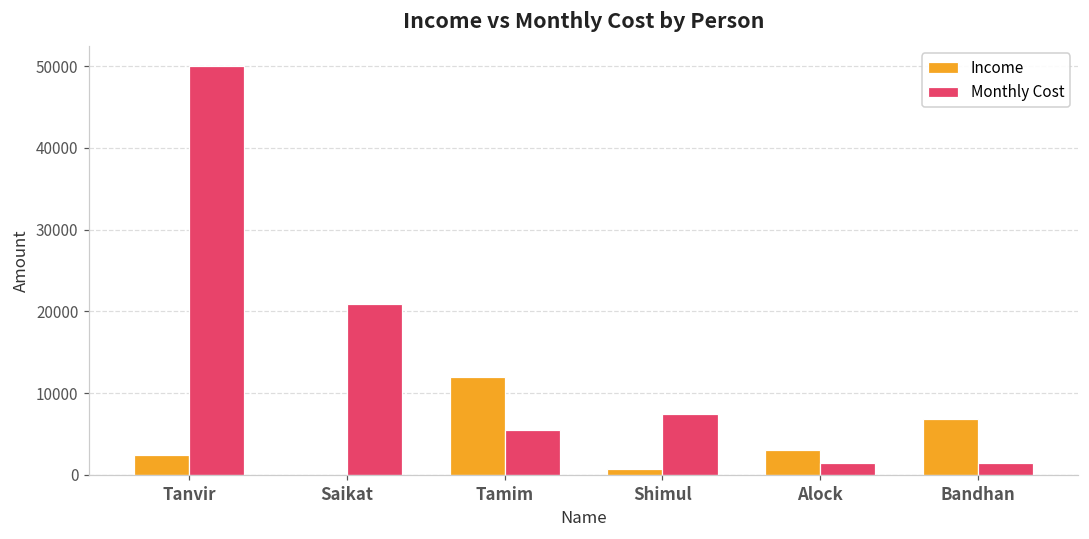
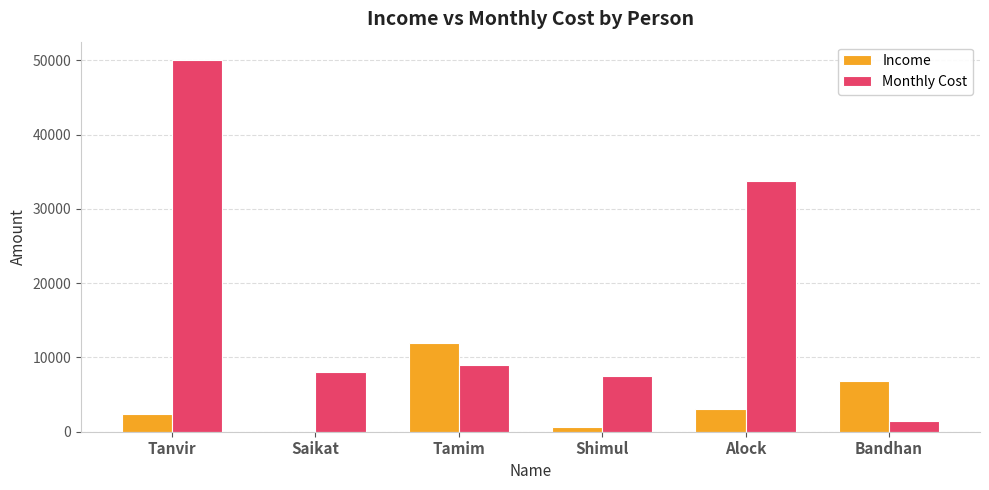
Monthly Cost, Saikat: 21000 -> 8000
Monthly Cost, Tamim: 6000 -> 9000
Monthly Cost, Alock: 2000 -> 34000
